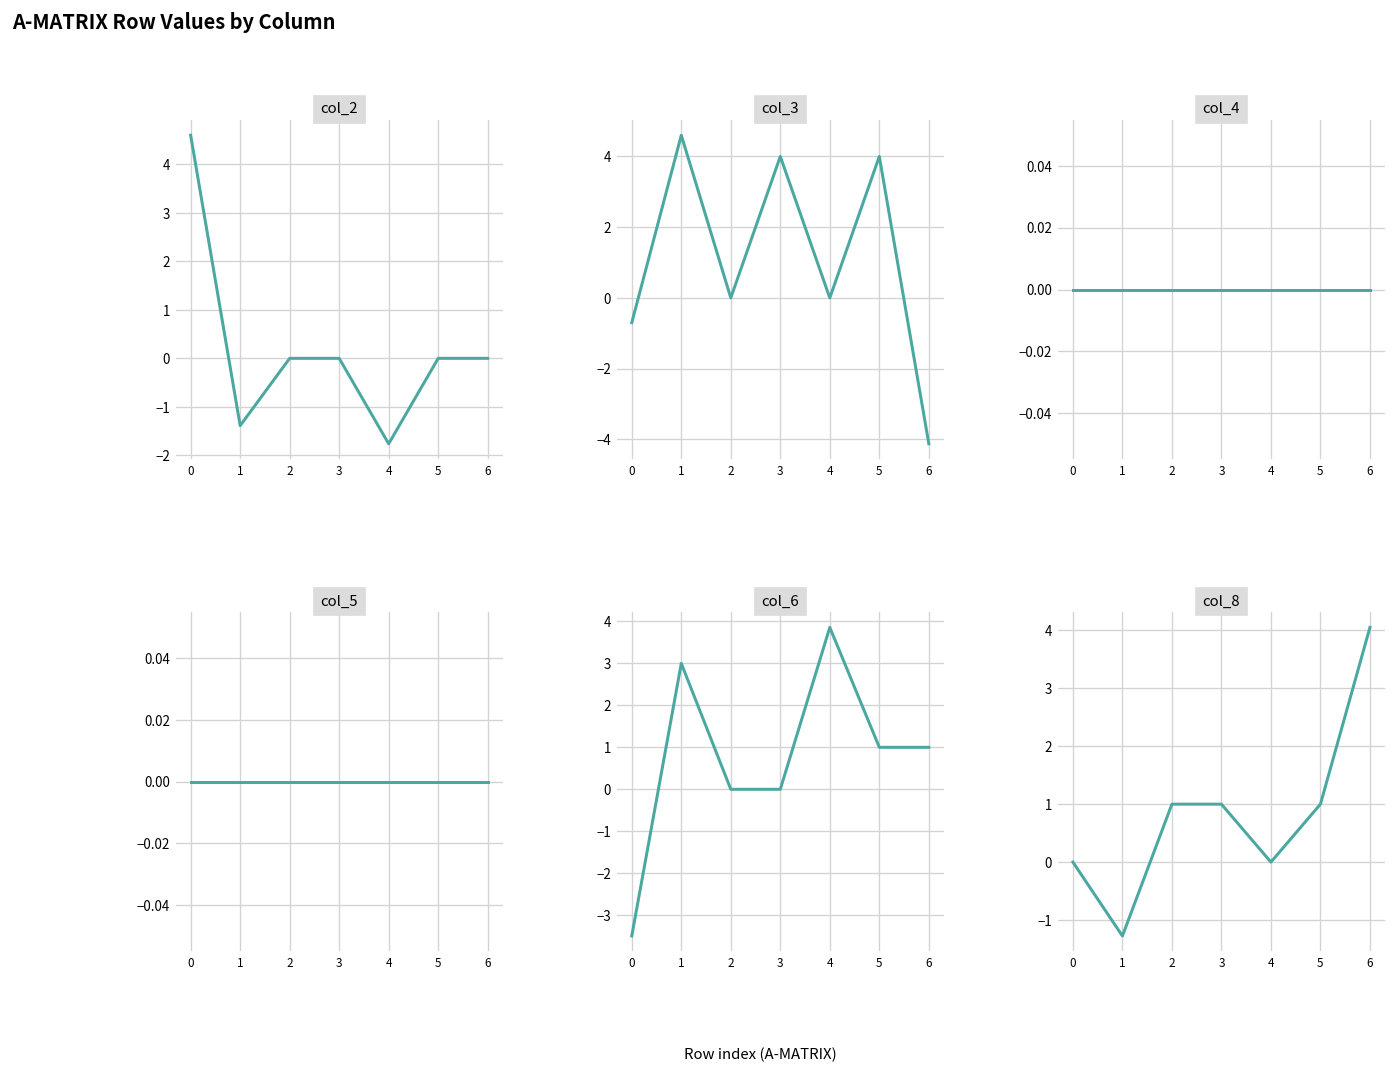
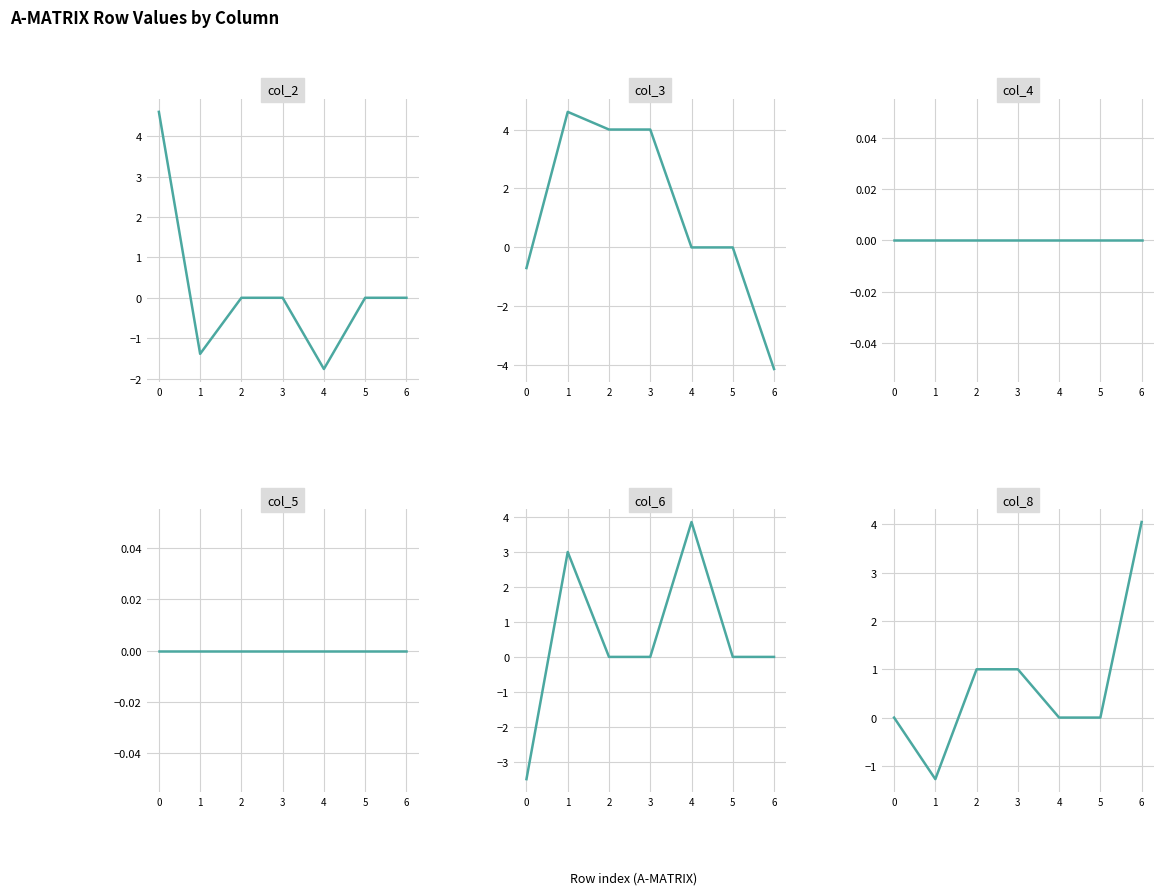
col_3, 2: 0 -> 4
col_3, 5: 4 -> 0
col_6, 5: 1 -> 0
col_6, 6: 1 -> 0
col_8, 5: 1 -> 0
